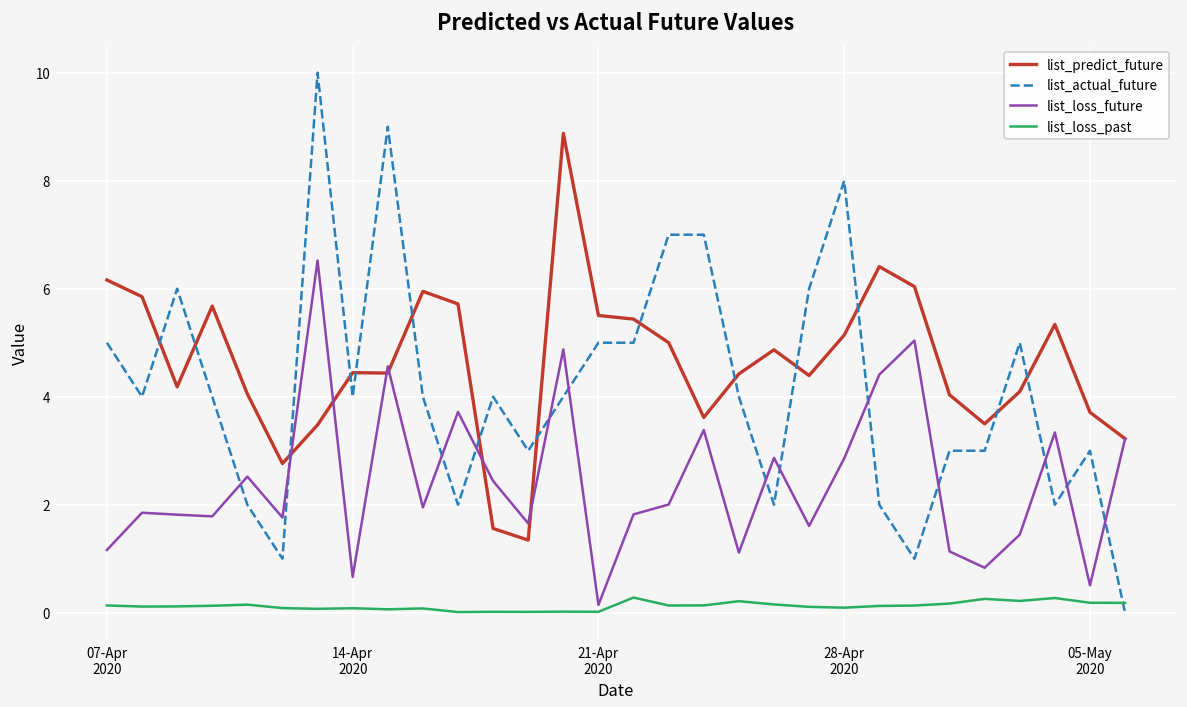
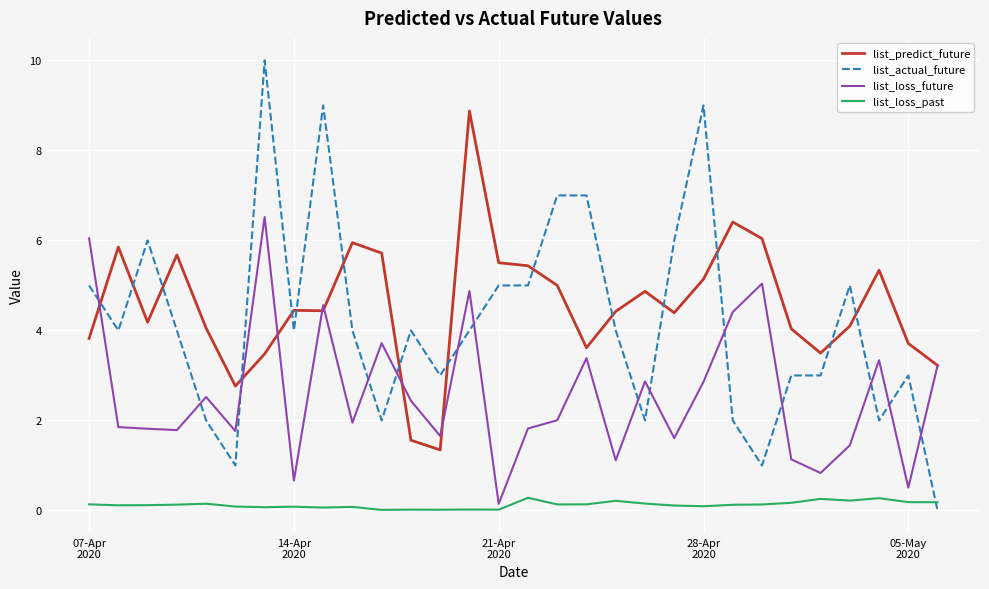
list_predict_future, 07-Apr 2020: 6.2 -> 3.8
list_loss_future, 07-Apr 2020: 1.2 -> 6.0
list_actual_future, 28-Apr 2020: 8 -> 9
